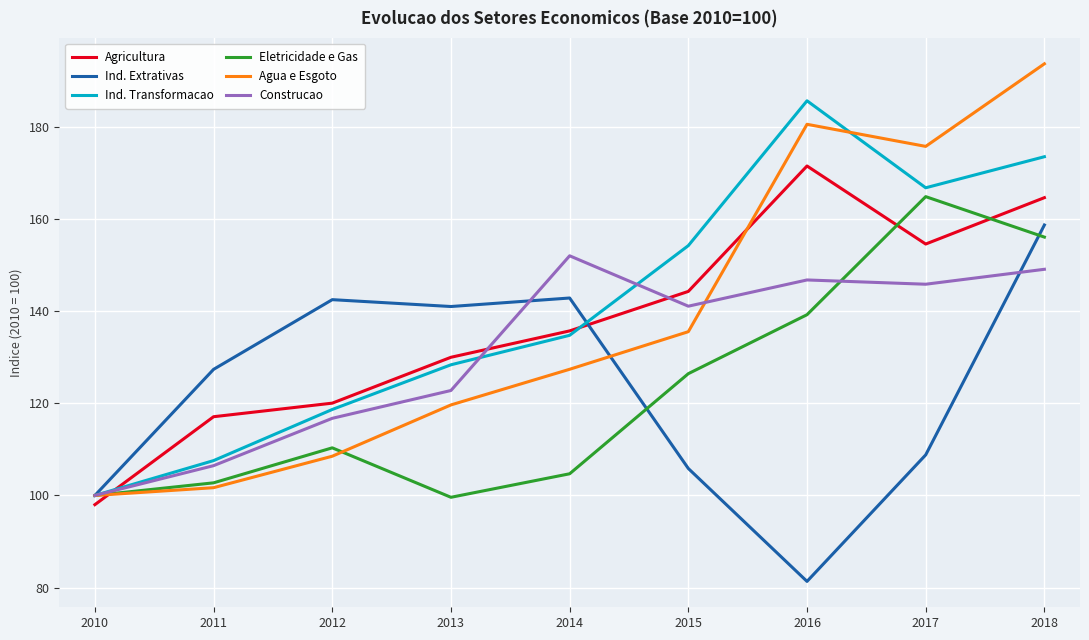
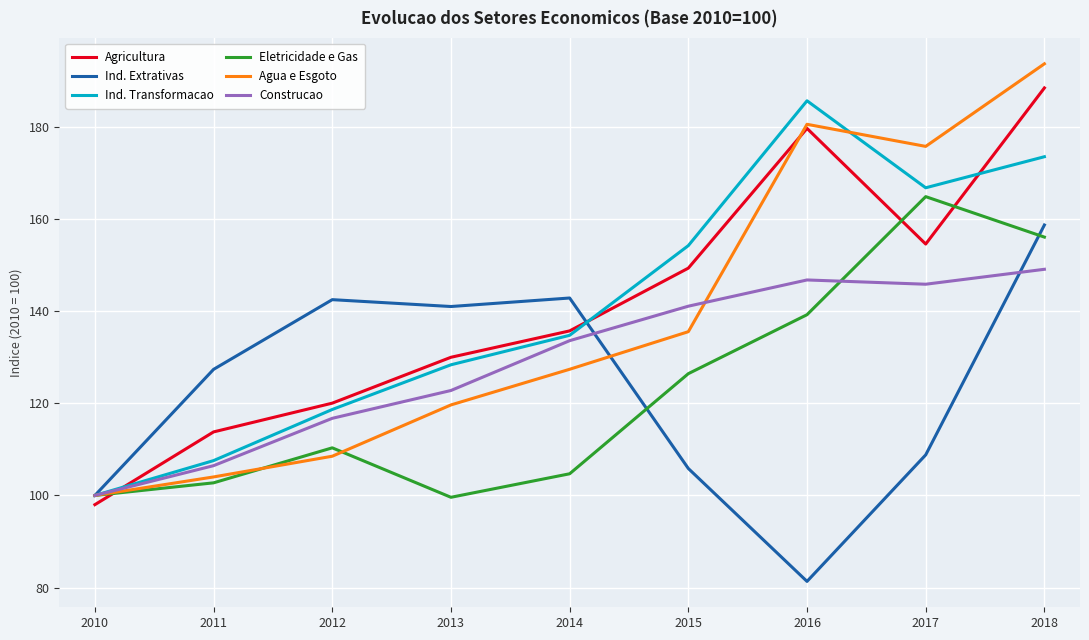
Agricultura, 2011: 117 -> 114
Agua e Esgoto, 2011: 102 -> 104
Construcao, 2014: 152 -> 134
Agricultura, 2015: 144 -> 149
Agricultura, 2016: 171 -> 180
Agricultura, 2018: 165 -> 188
